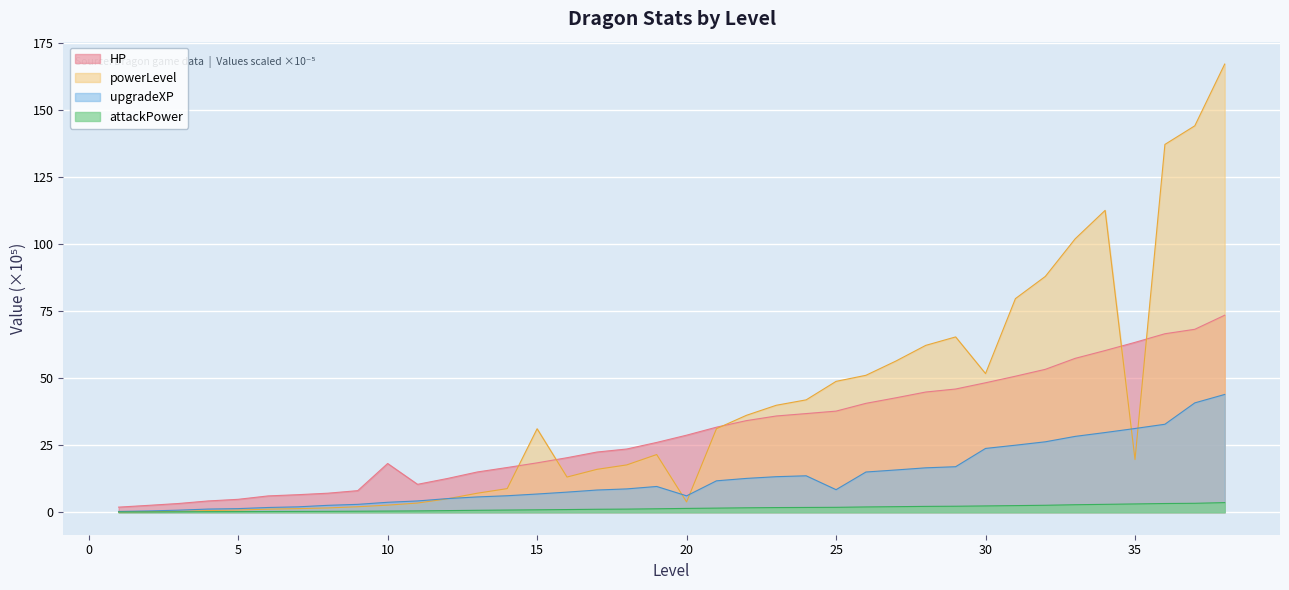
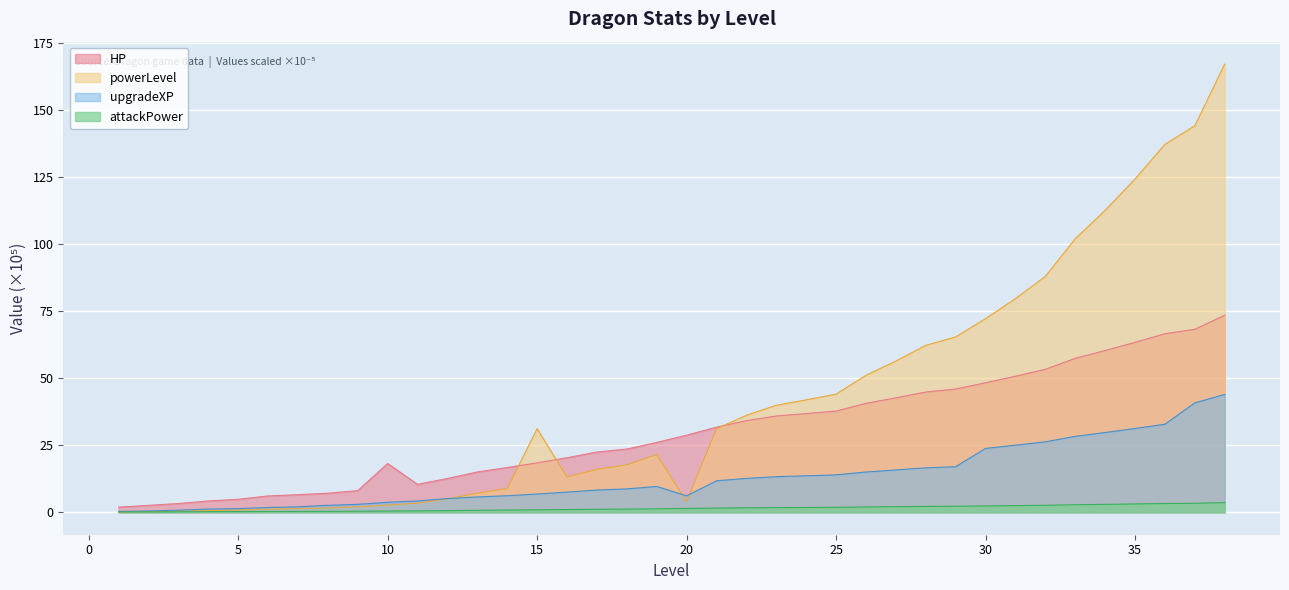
powerLevel, 25: 49 -> 44
upgradeXP, 25: 8 -> 14
powerLevel, 30: 52 -> 72
powerLevel, 35: 20 -> 124
